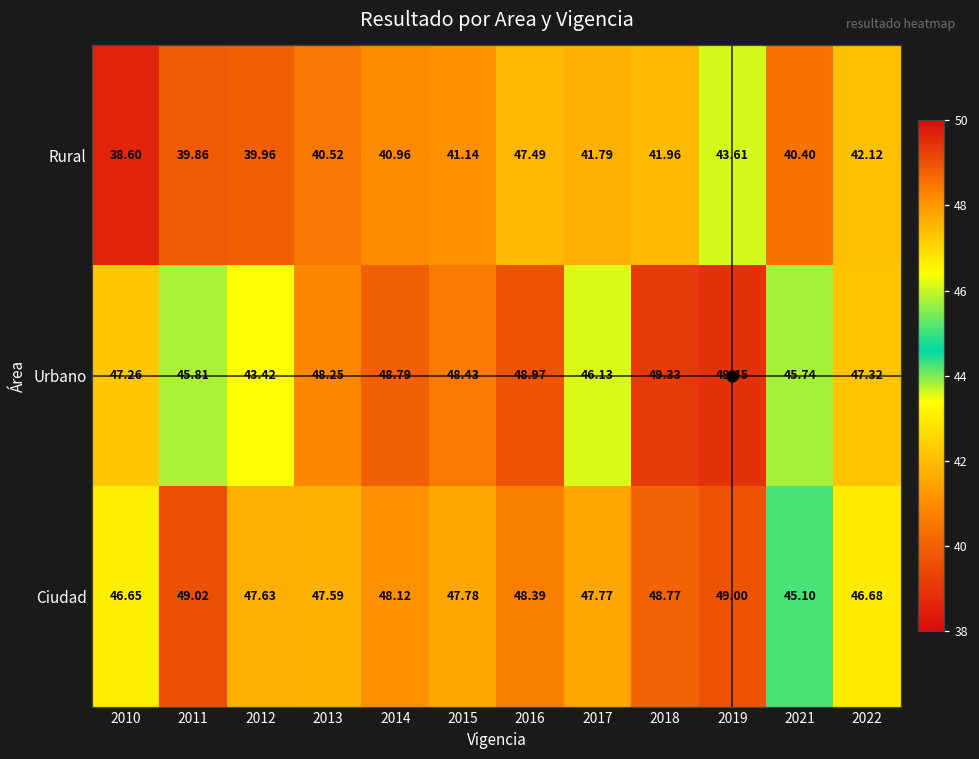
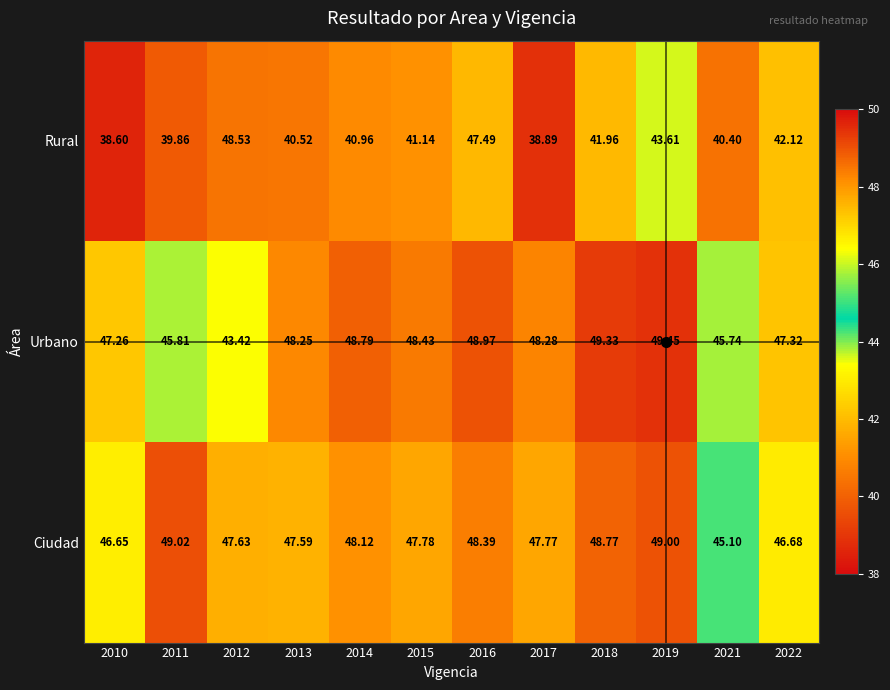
Rural, 2012: 39.96 -> 48.53
Rural, 2017: 41.79 -> 38.89
Urbano, 2017: 46.13 -> 48.28
